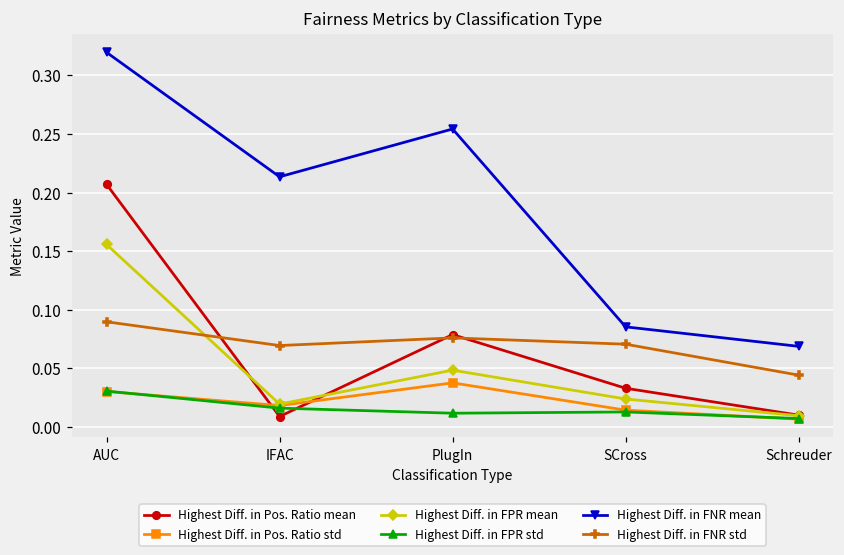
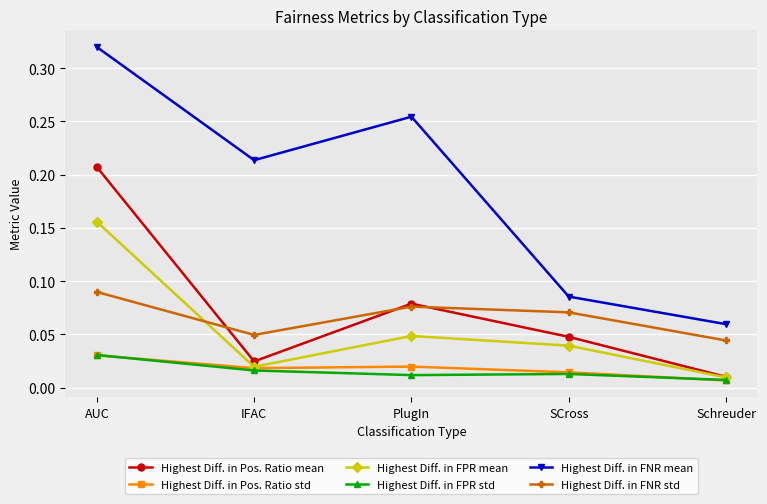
Highest Diff. in Pos. Ratio mean, IFAC: 0.009 -> 0.025
Highest Diff. in FNR std, IFAC: 0.069 -> 0.049
Highest Diff. in Pos. Ratio std, PlugIn: 0.038 -> 0.020
Highest Diff. in Pos. Ratio mean, SCross: 0.033 -> 0.048
Highest Diff. in FPR mean, SCross: 0.024 -> 0.039
Highest Diff. in FNR mean, Schreuder: 0.069 -> 0.060
